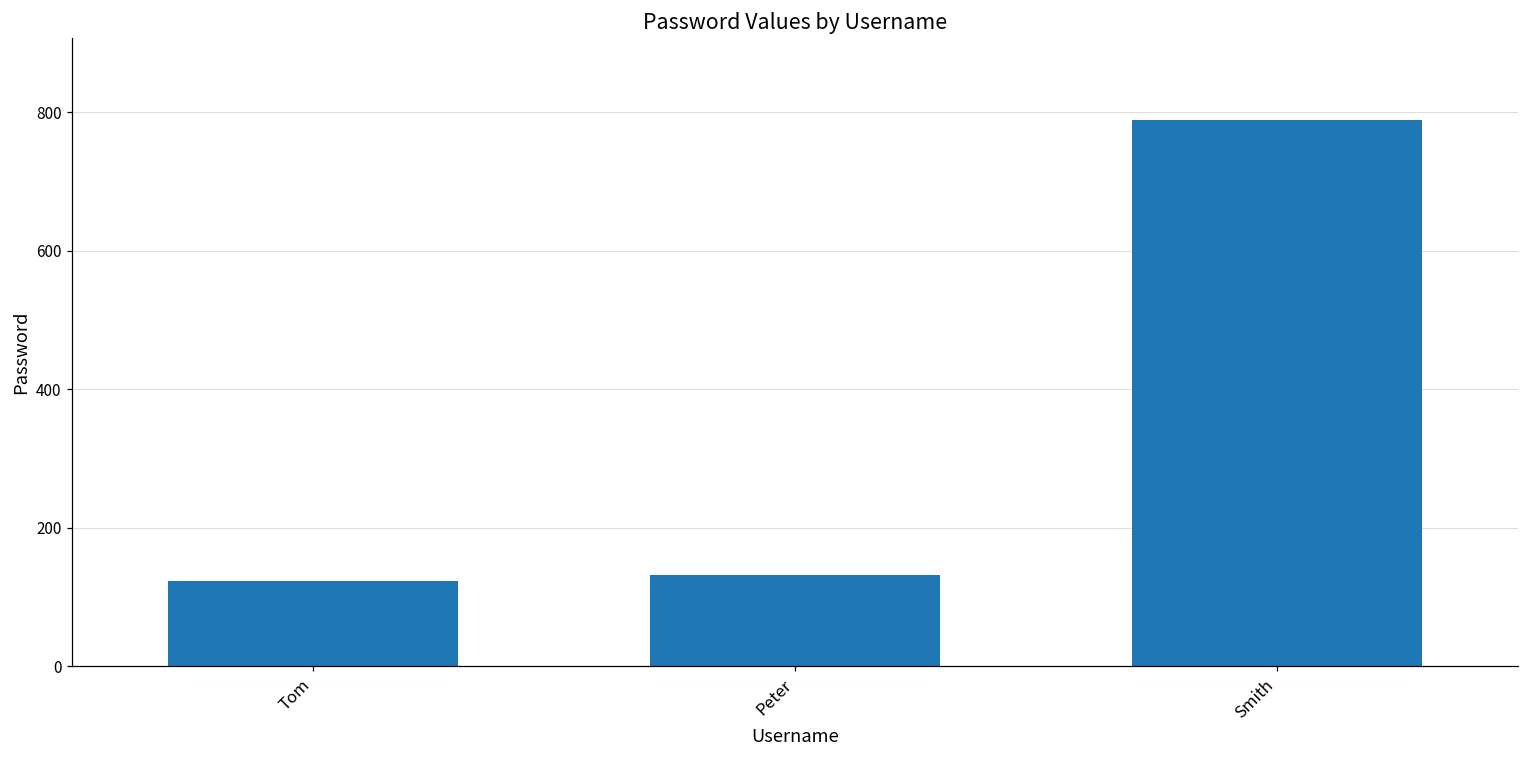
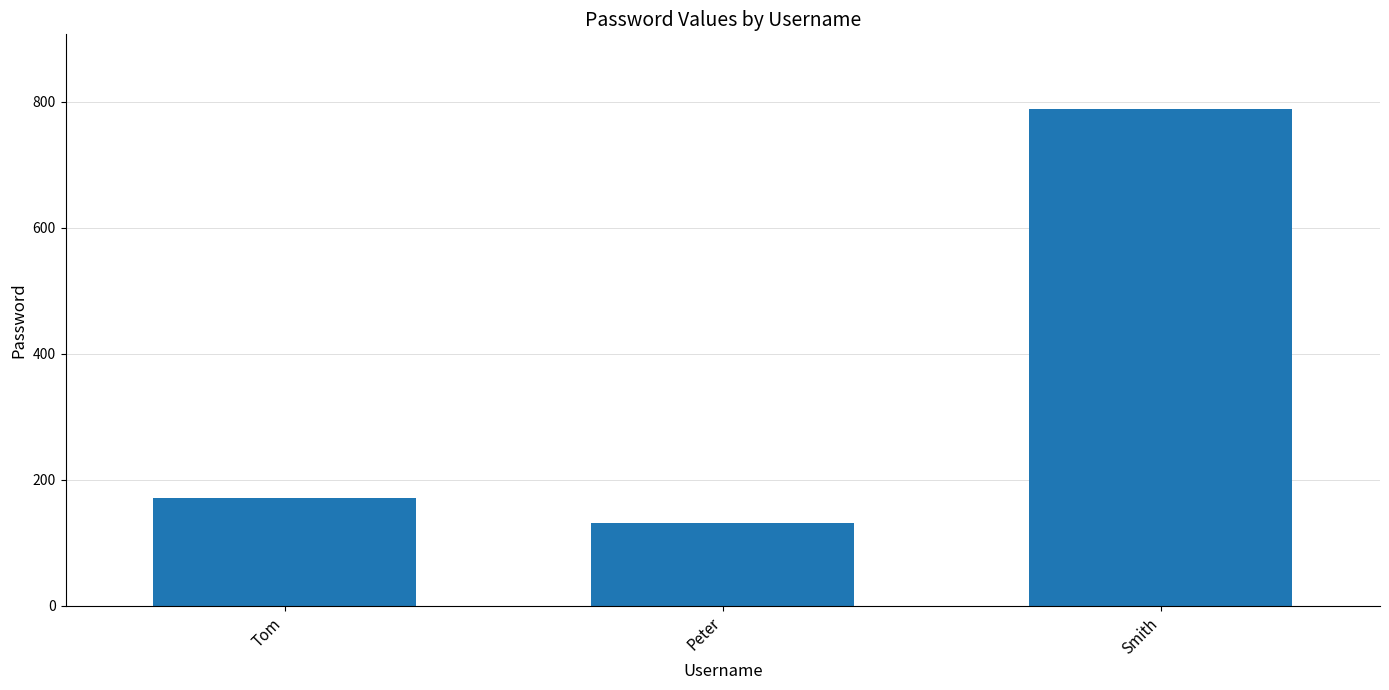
Tom: 120 -> 170
